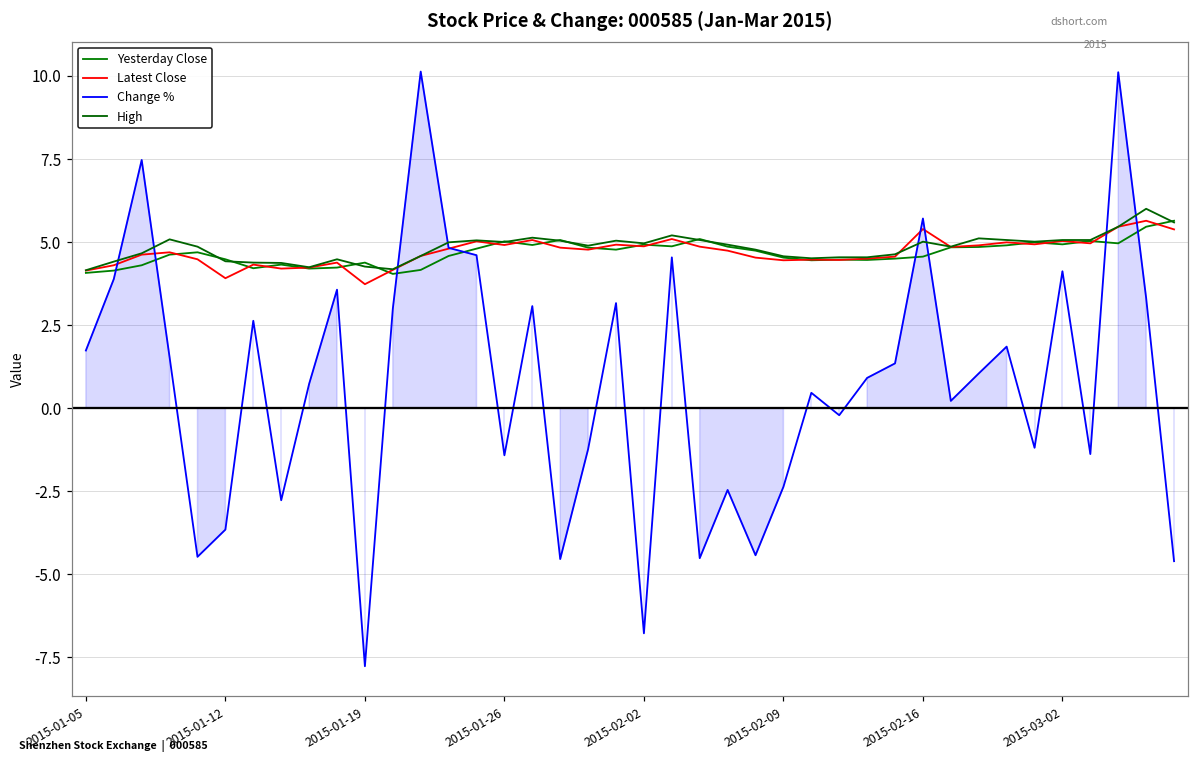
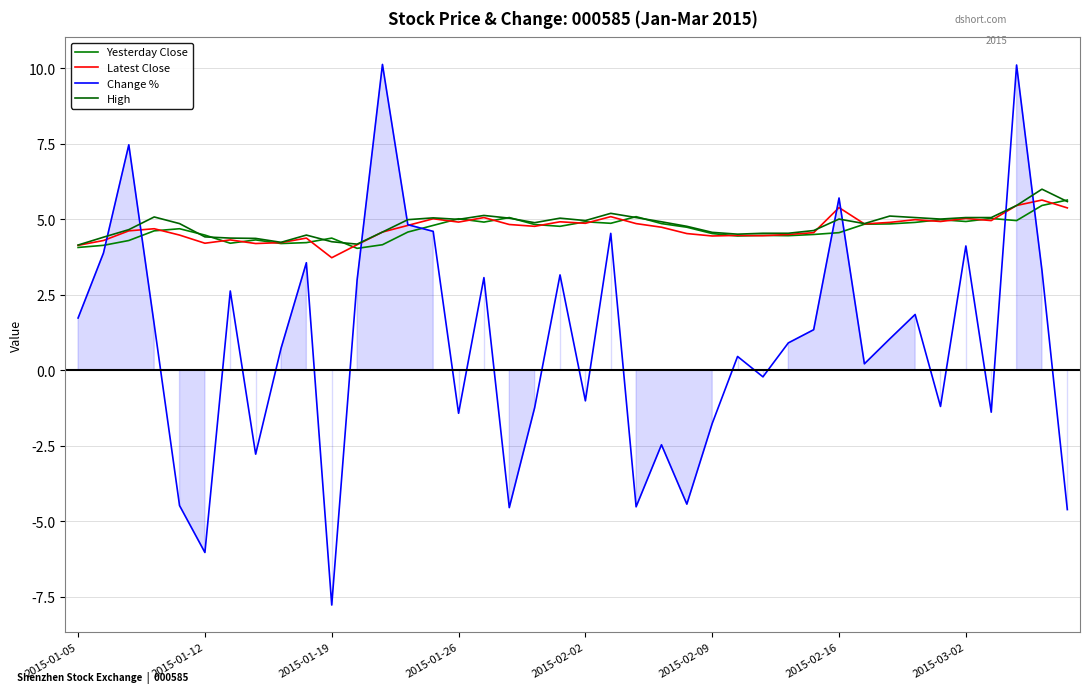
Latest Close, 2015-01-12: 3.9 -> 4.2
Change %, 2015-01-12: -3.7 -> -6.0
Change %, 2015-02-02: -6.8 -> -1.0
Change %, 2015-02-09: -2.4 -> -1.8
